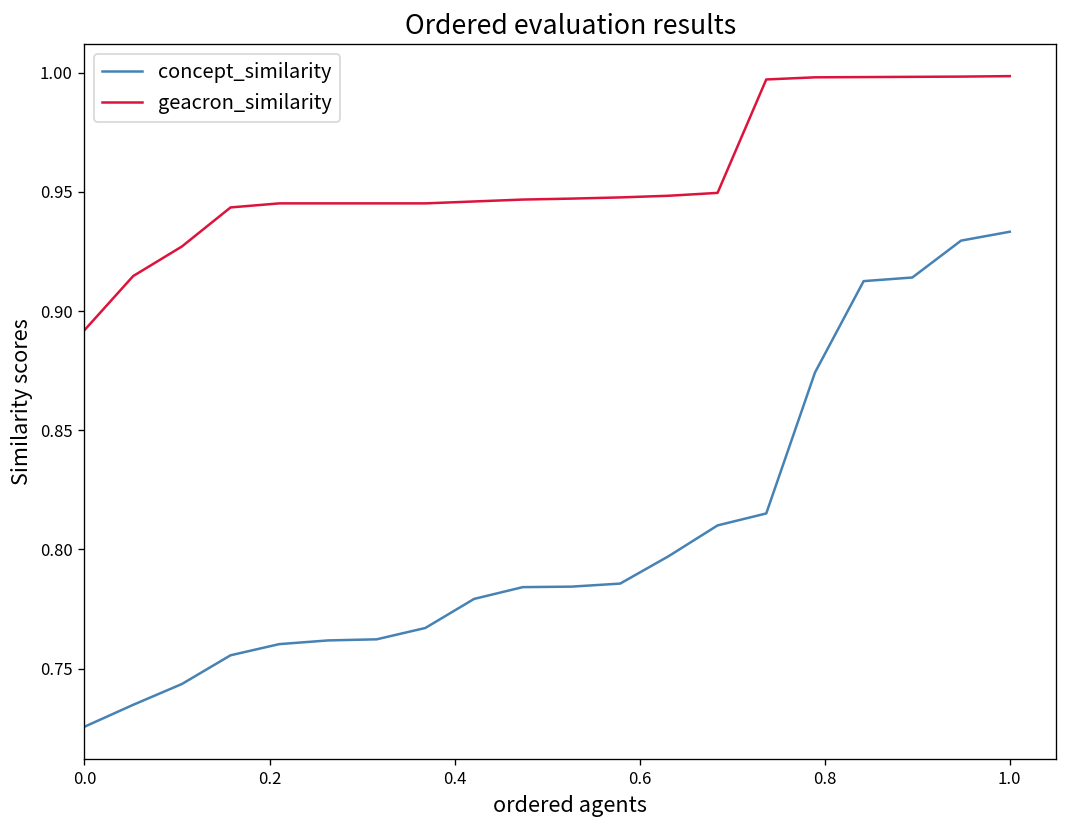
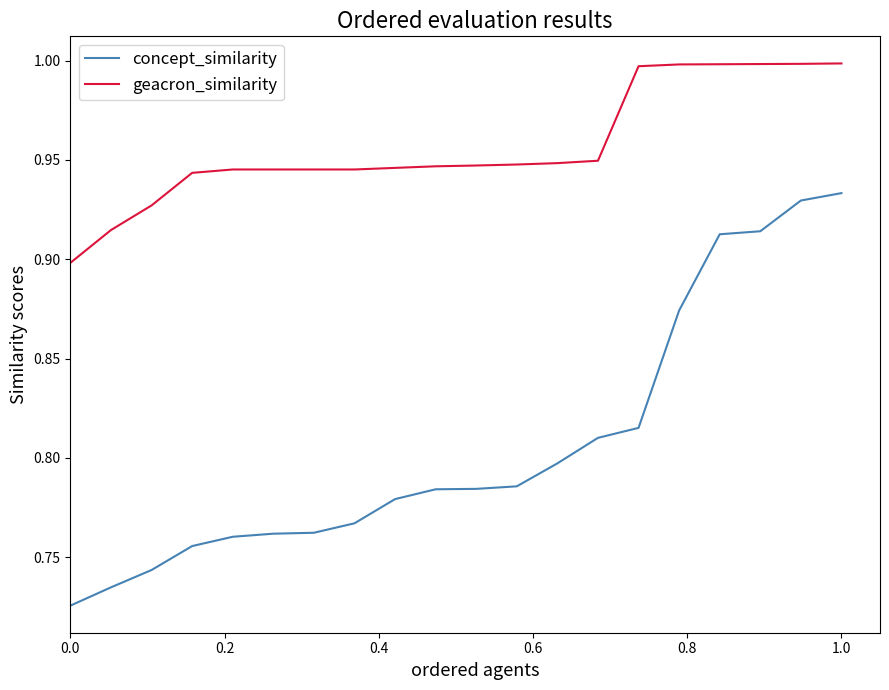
geacron_similarity, 0.0: 0.892 -> 0.898
